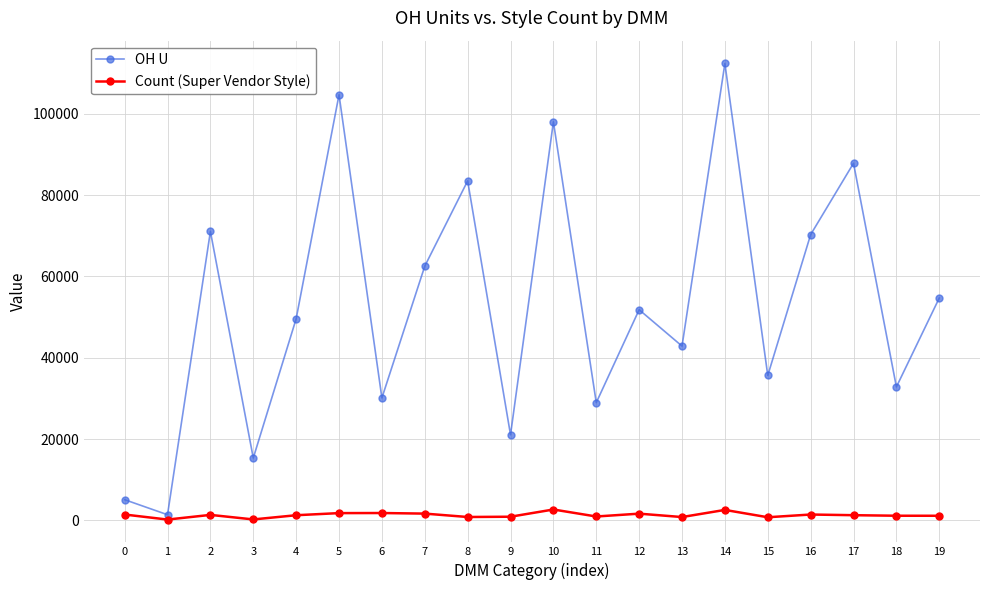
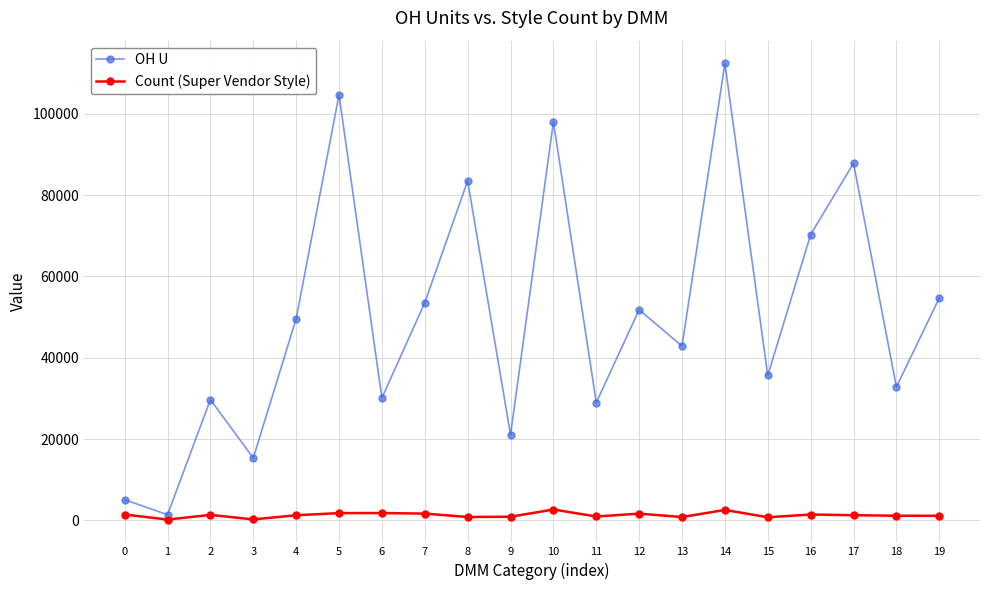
OH U, 2: 71000 -> 30000
OH U, 7: 63000 -> 54000
